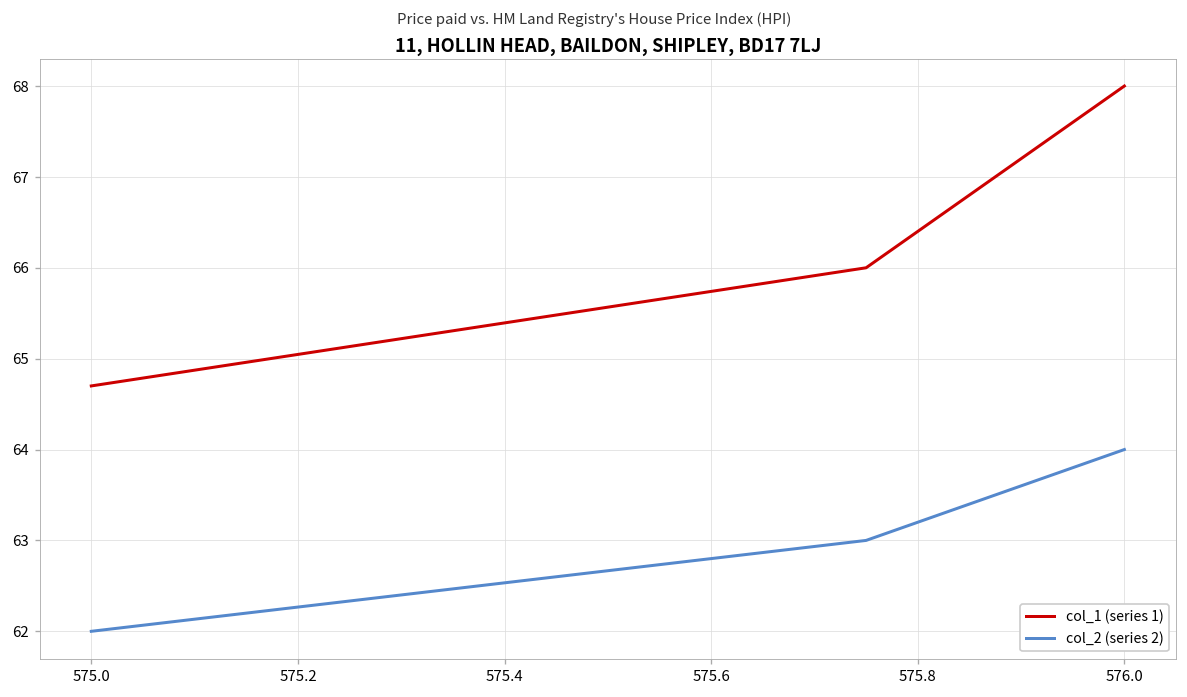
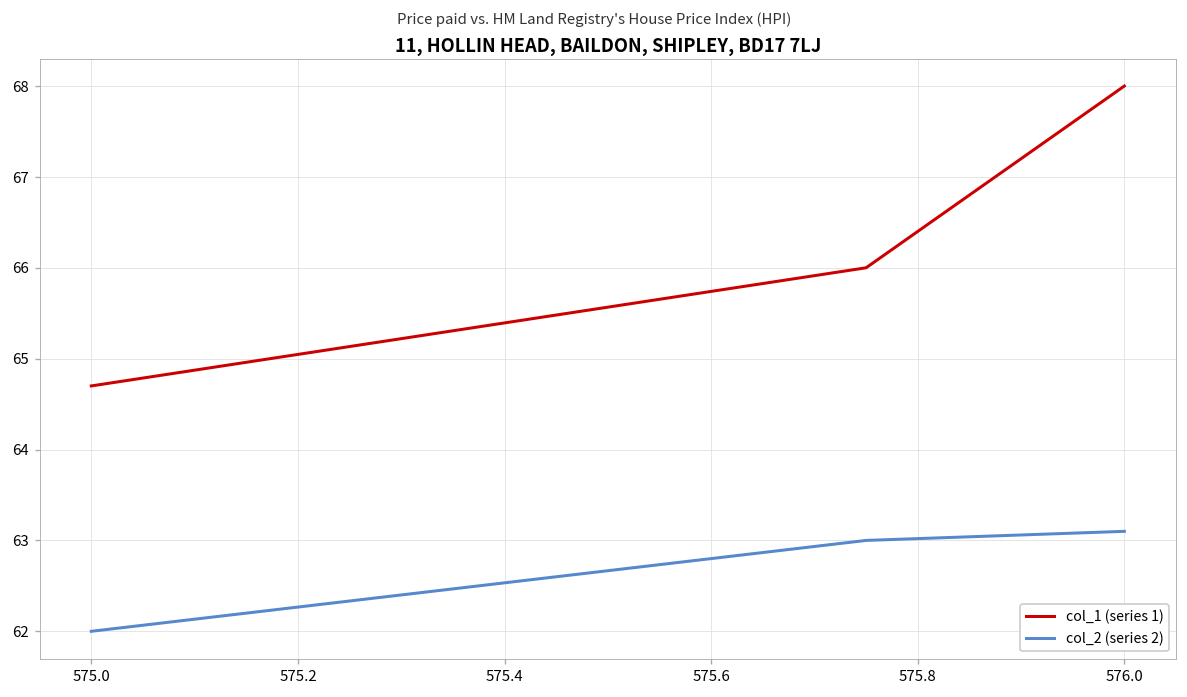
col_2 (series 2), 576.0: 64.0 -> 63.1
